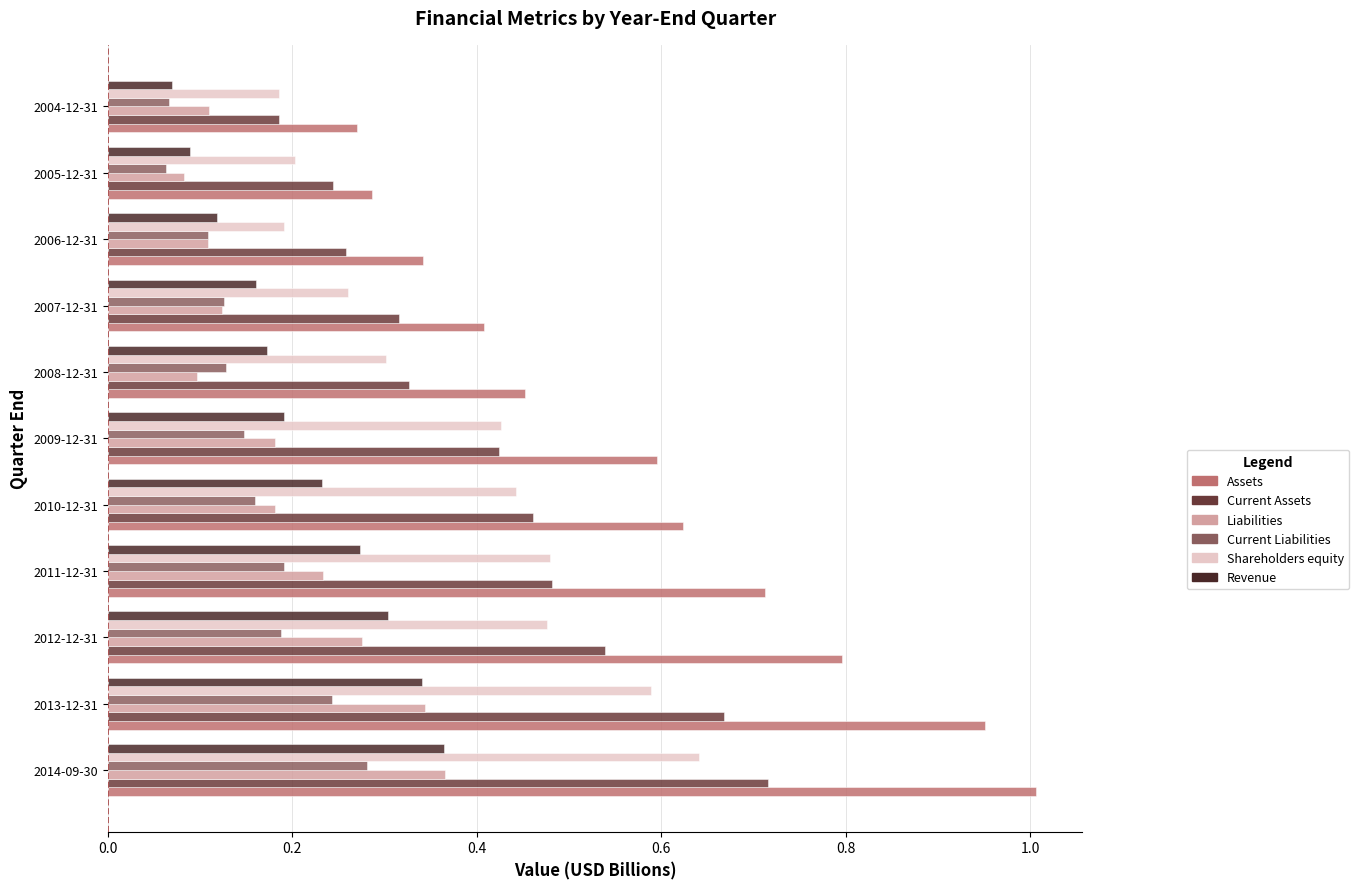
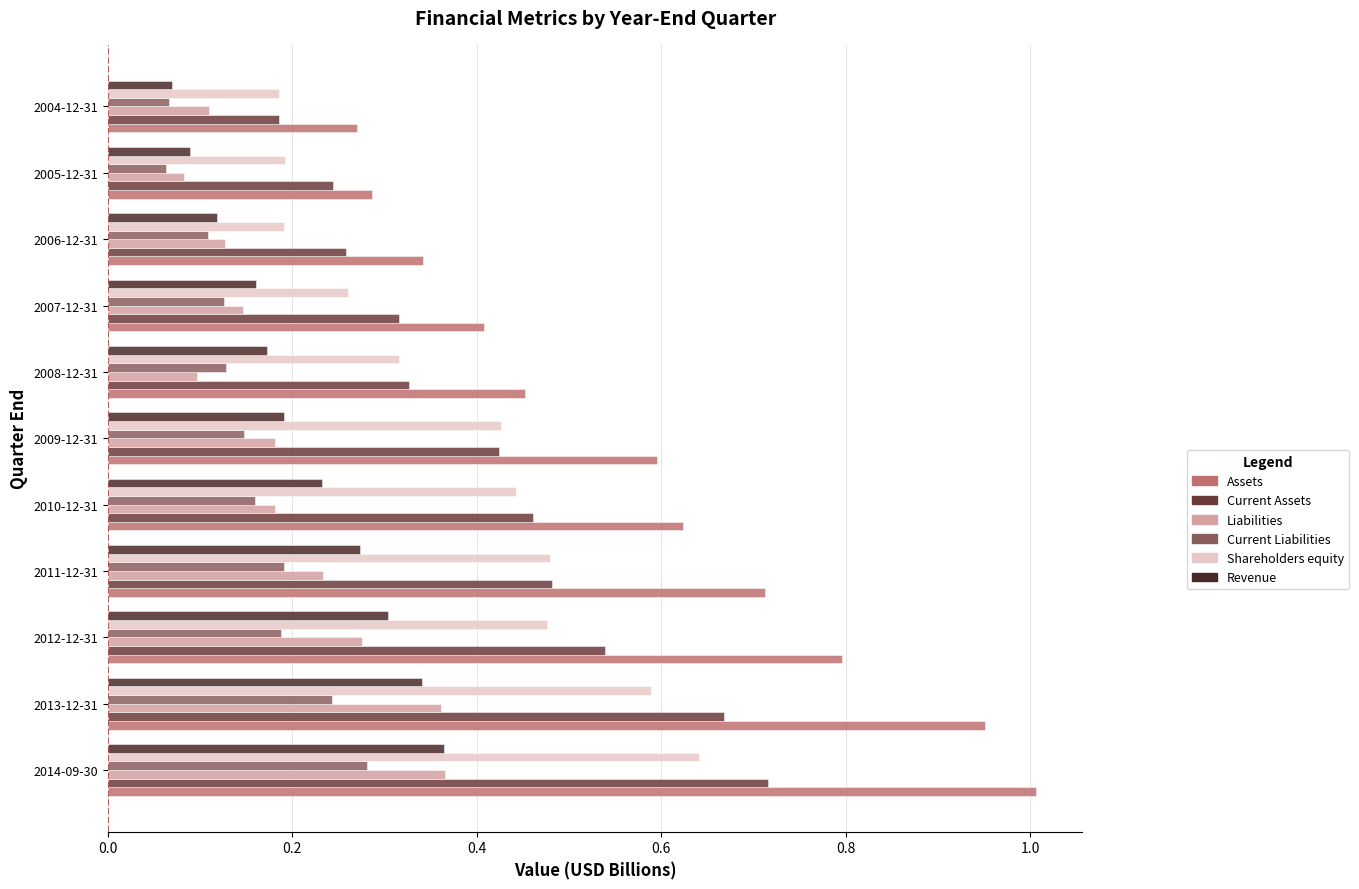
Shareholders equity, 2005-12-31: 0.20 -> 0.19
Liabilities, 2006-12-31: 0.11 -> 0.13
Liabilities, 2007-12-31: 0.12 -> 0.15
Shareholders equity, 2008-12-31: 0.30 -> 0.32
Liabilities, 2013-12-31: 0.34 -> 0.36
